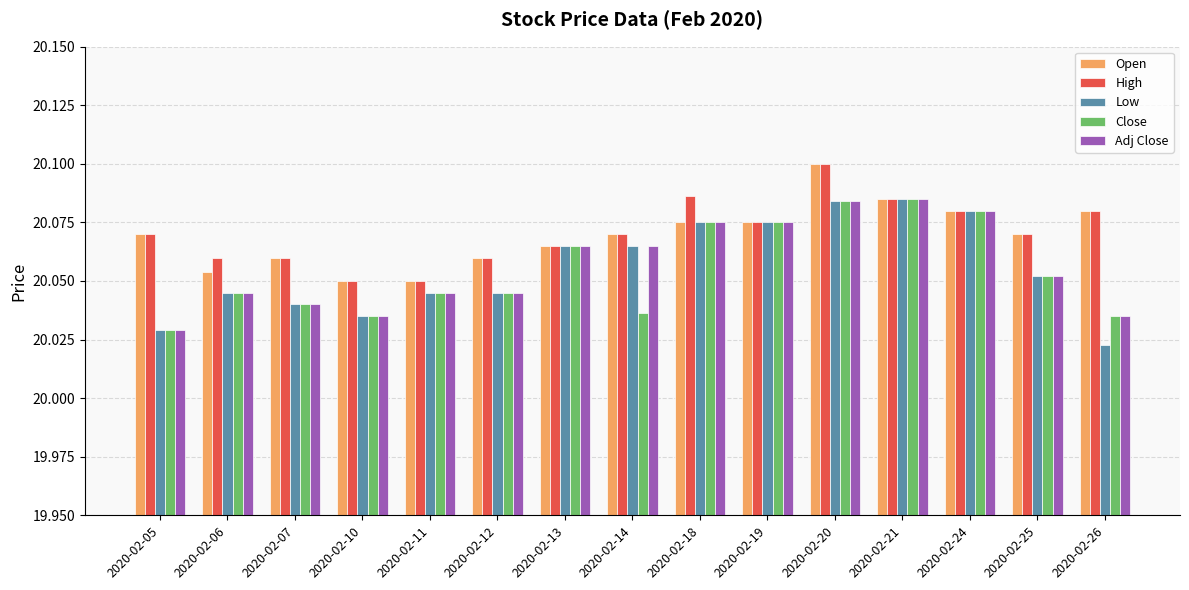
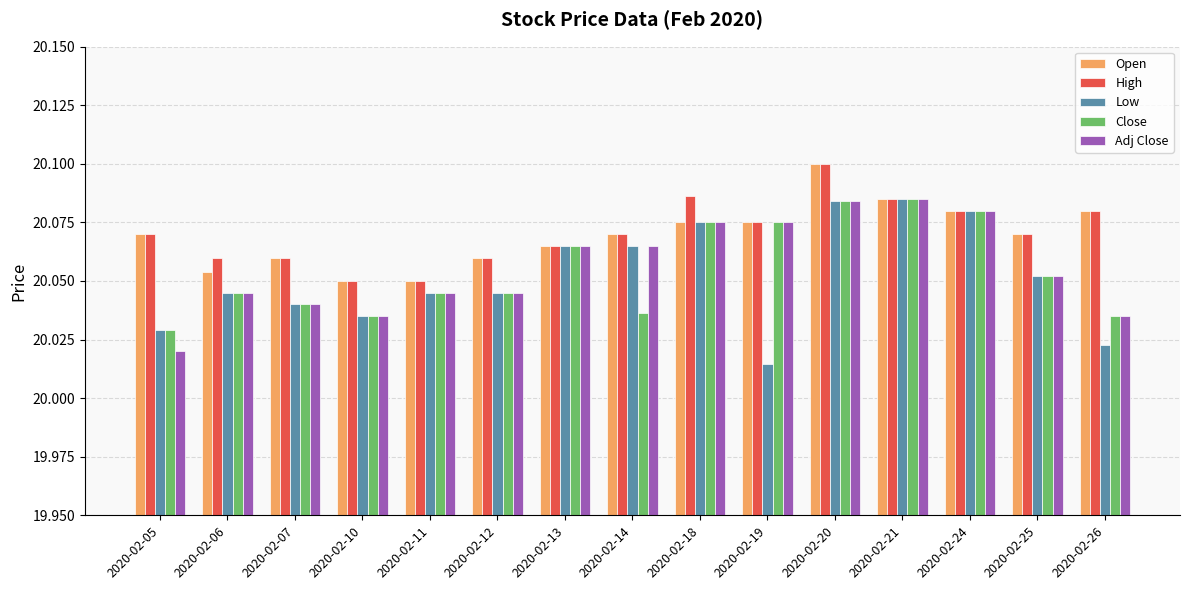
Adj Close, 2020-02-05: 20.029 -> 20.020
Low, 2020-02-19: 20.075 -> 20.015
